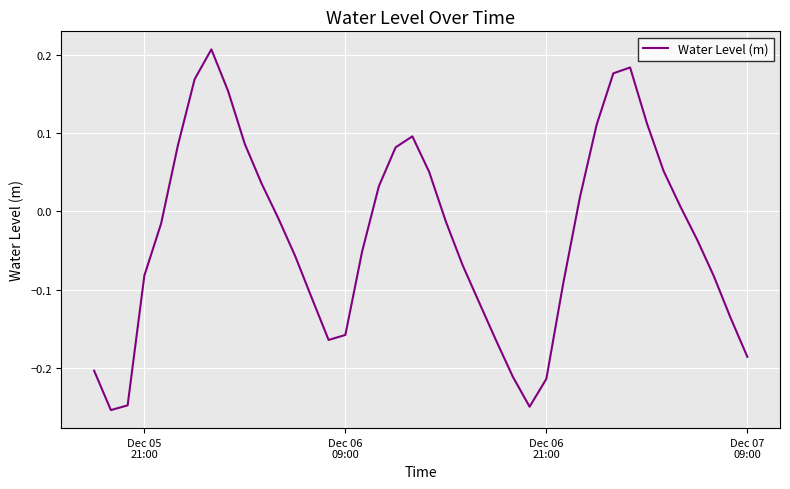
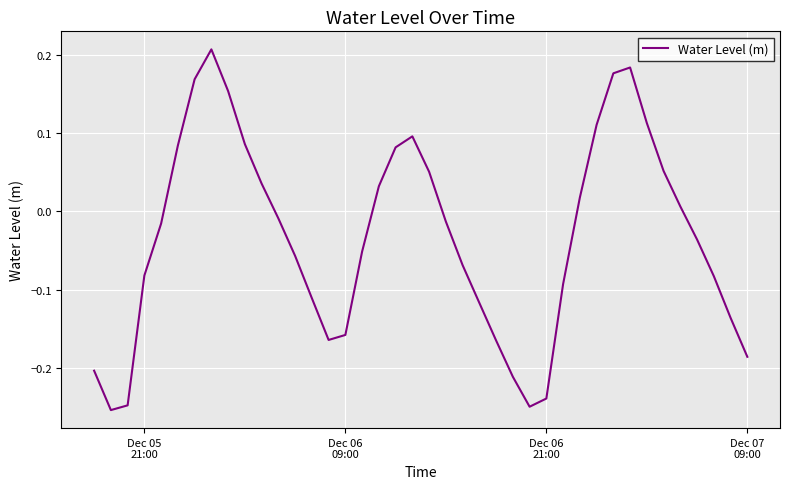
Dec 06 21:00: -0.21 -> -0.24
